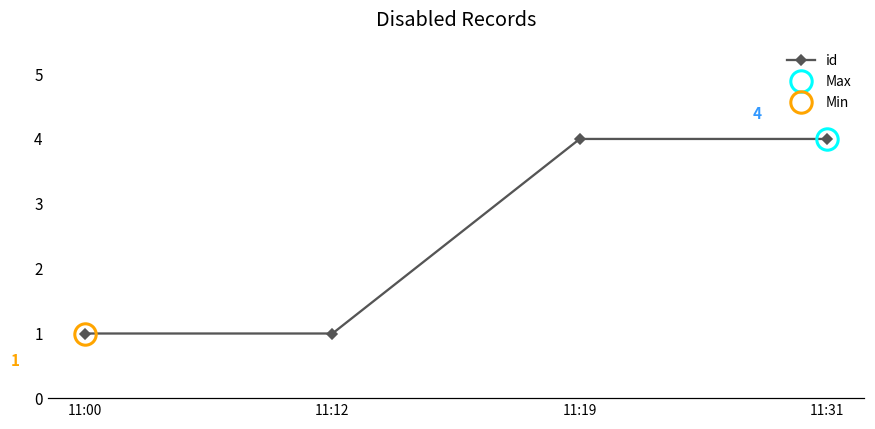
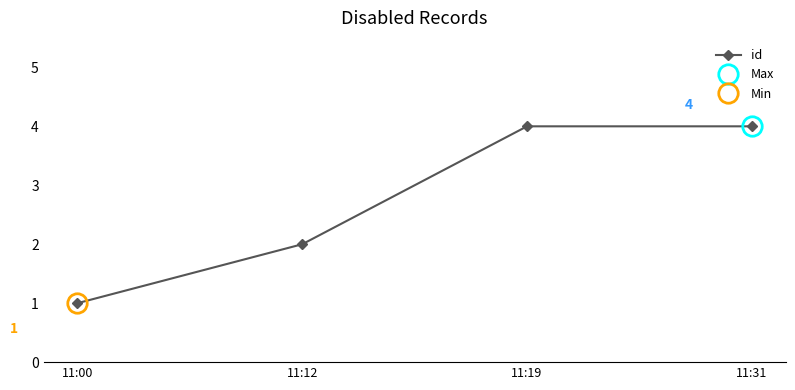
id, 11:12: 1 -> 2
